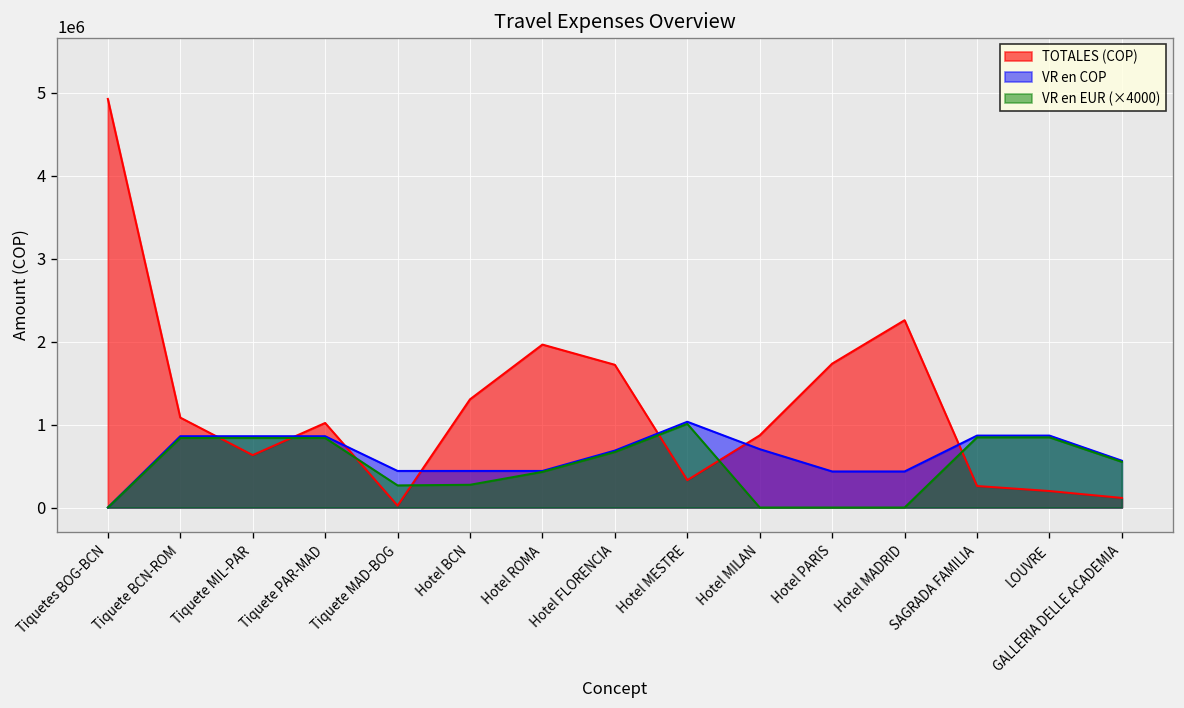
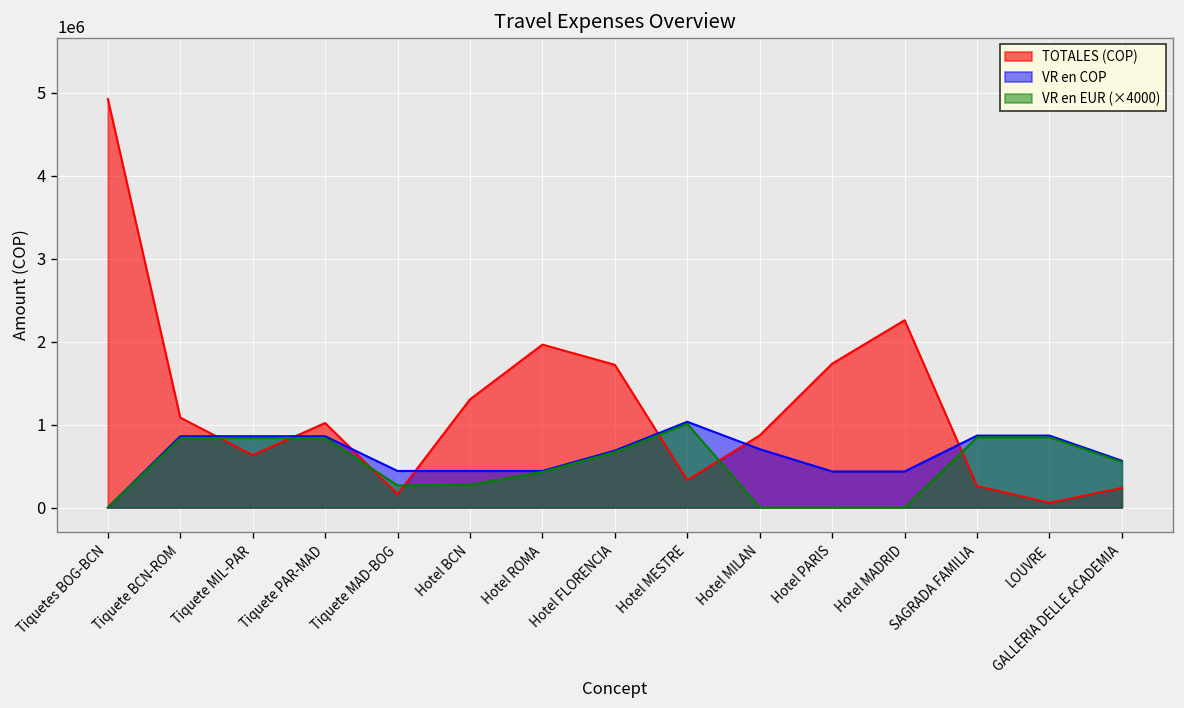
TOTALES (COP), Tiquete MAD-BOG: 0 -> 200000
TOTALES (COP), LOUVRE: 200000 -> 100000
TOTALES (COP), GALLERIA DELLE ACADEMIA: 100000 -> 200000
